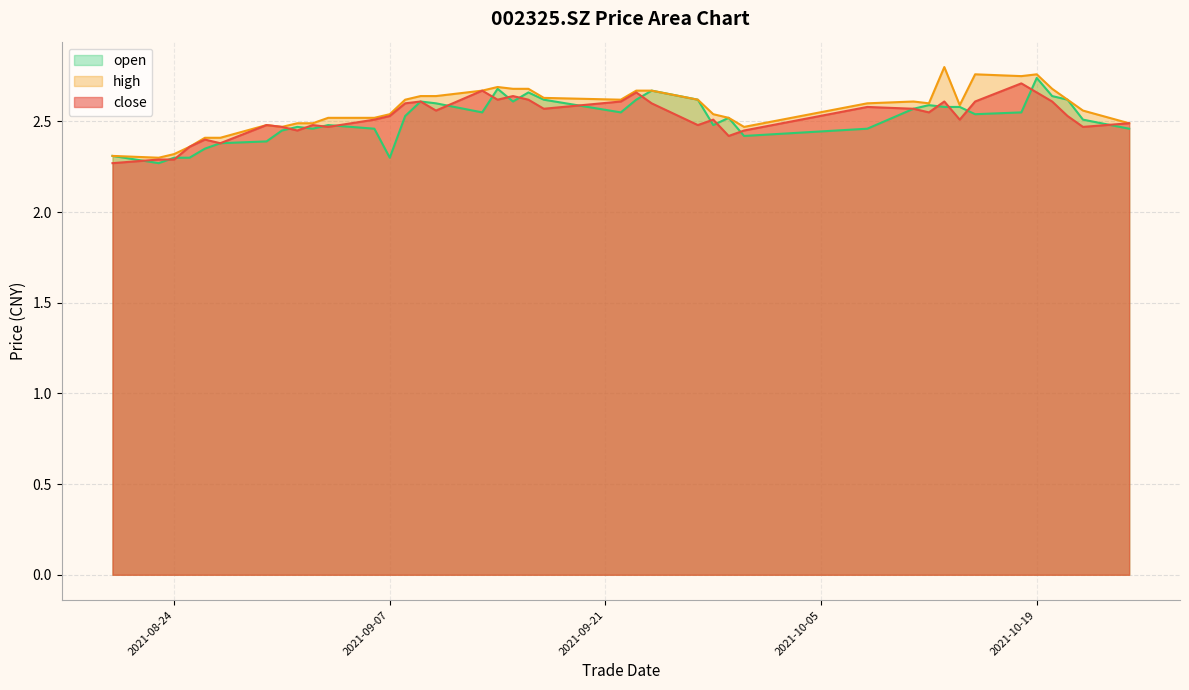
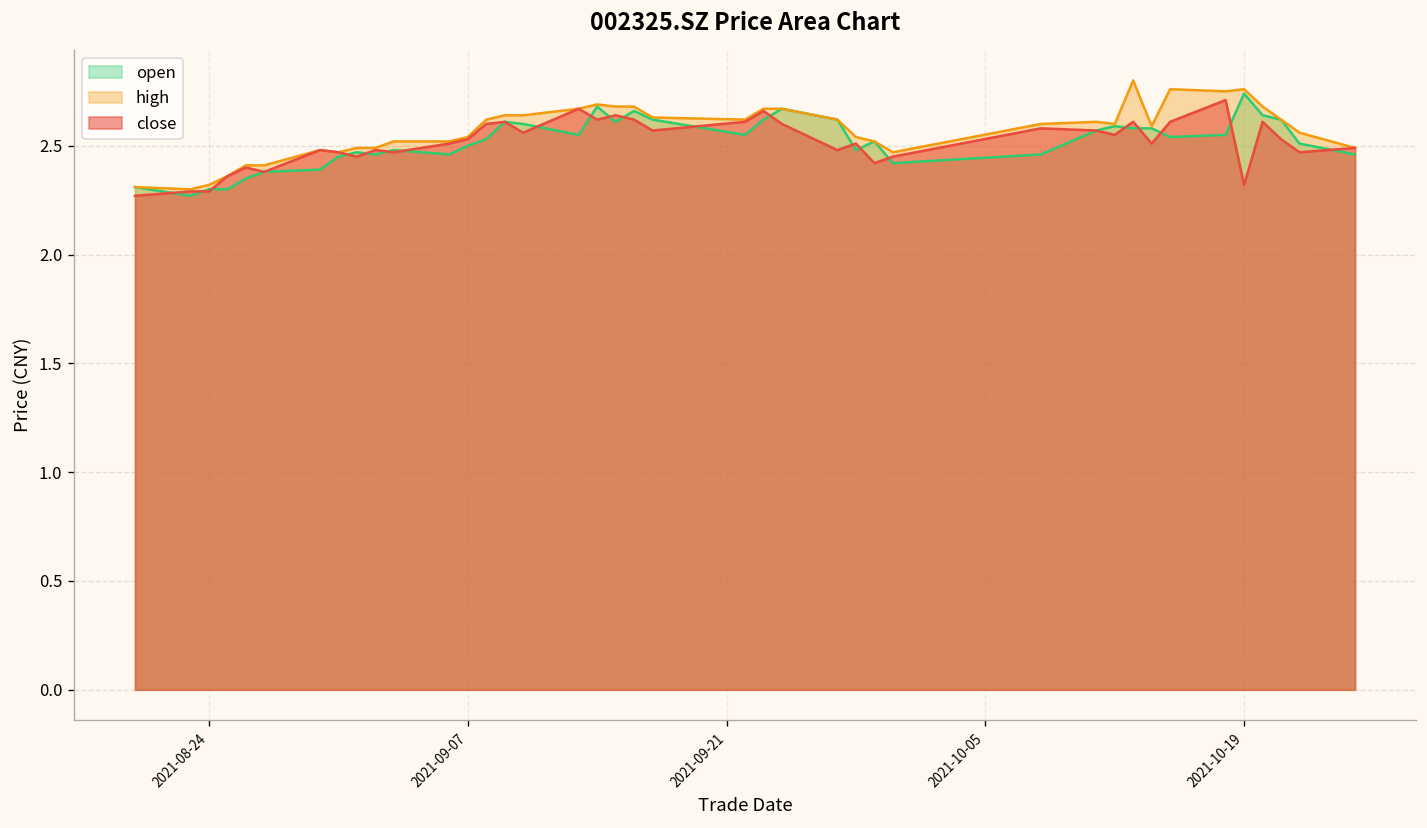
open, 2021-09-07: 2.3 -> 2.5
close, 2021-10-19: 2.66 -> 2.32
